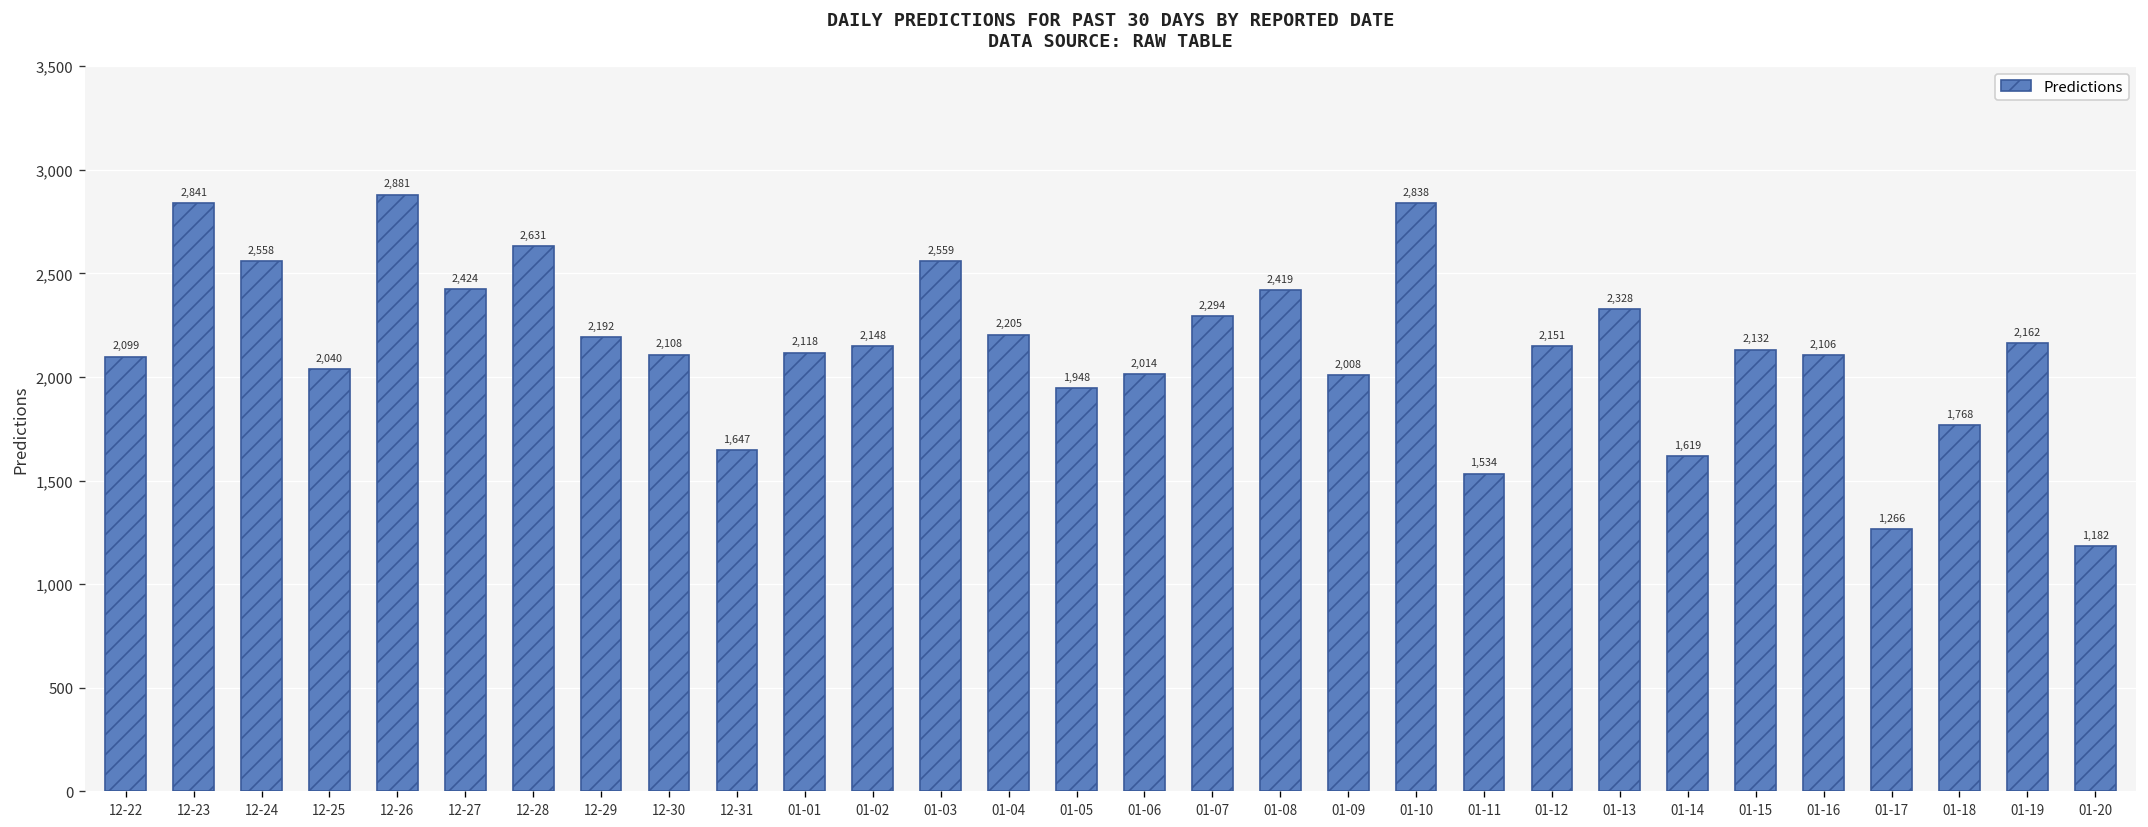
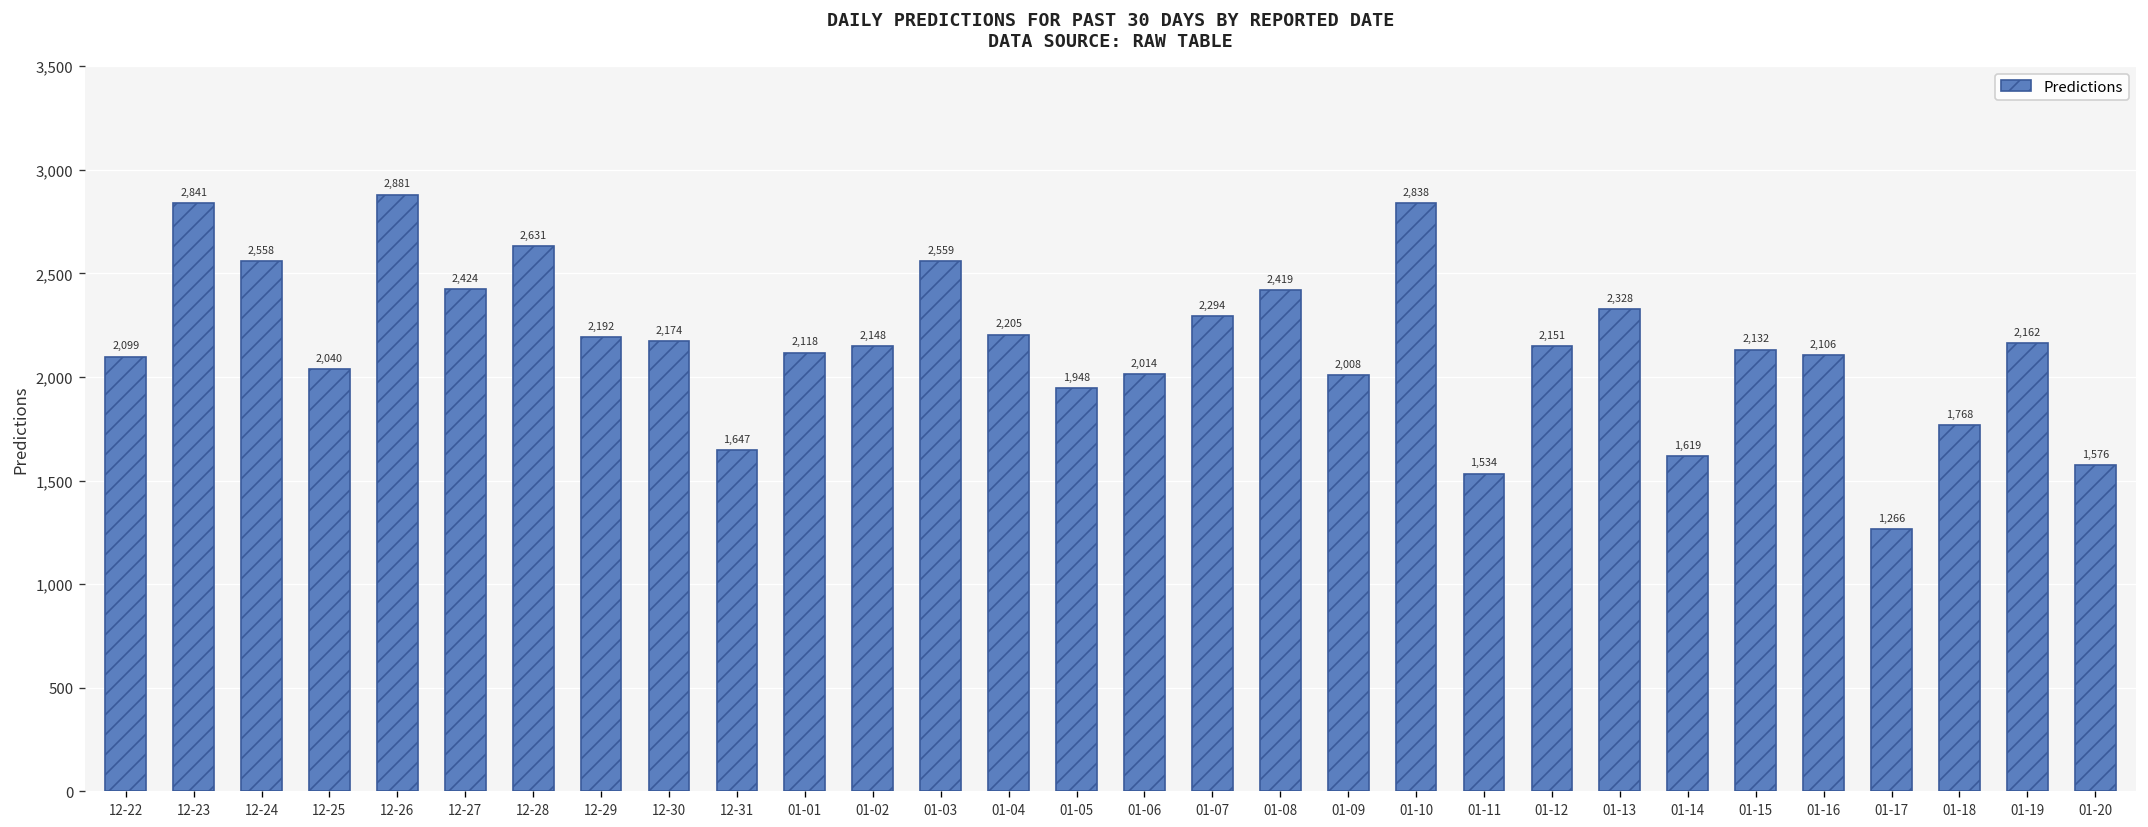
12-30: 2,108 -> 2,174
01-20: 1,182 -> 1,576
